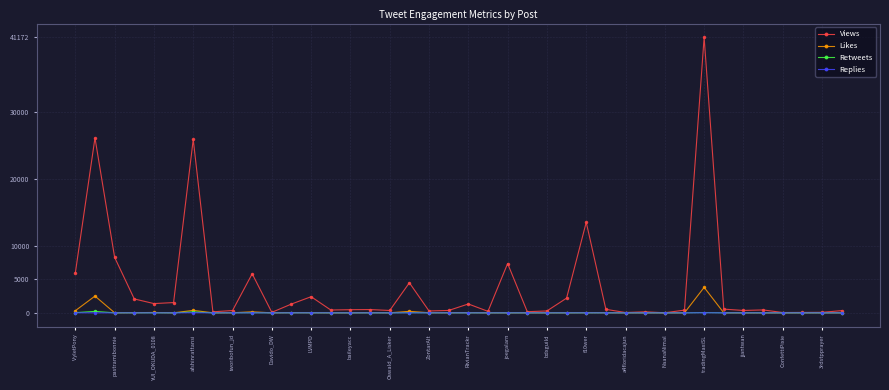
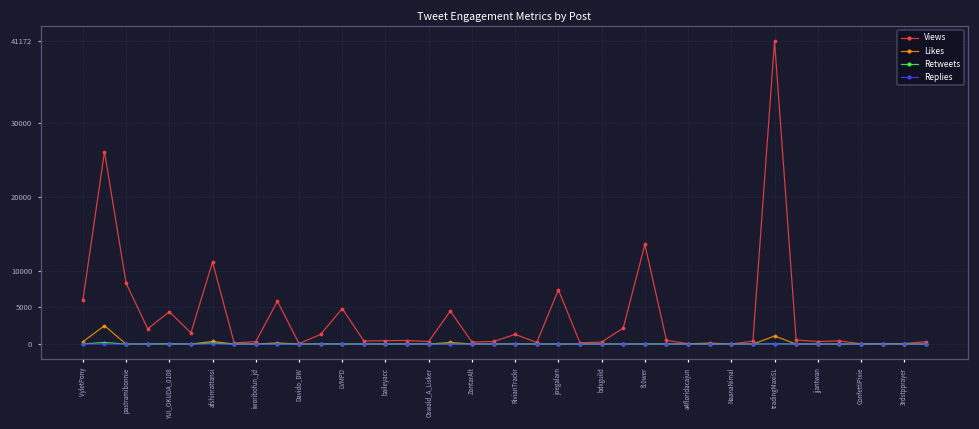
Views, YUI_OKUDA_0108: 1000 -> 4000
Views, afshinrattansi: 26000 -> 11000
Views, LVMPD: 2000 -> 5000
Likes, tradingMaxiSL: 4000 -> 1000
